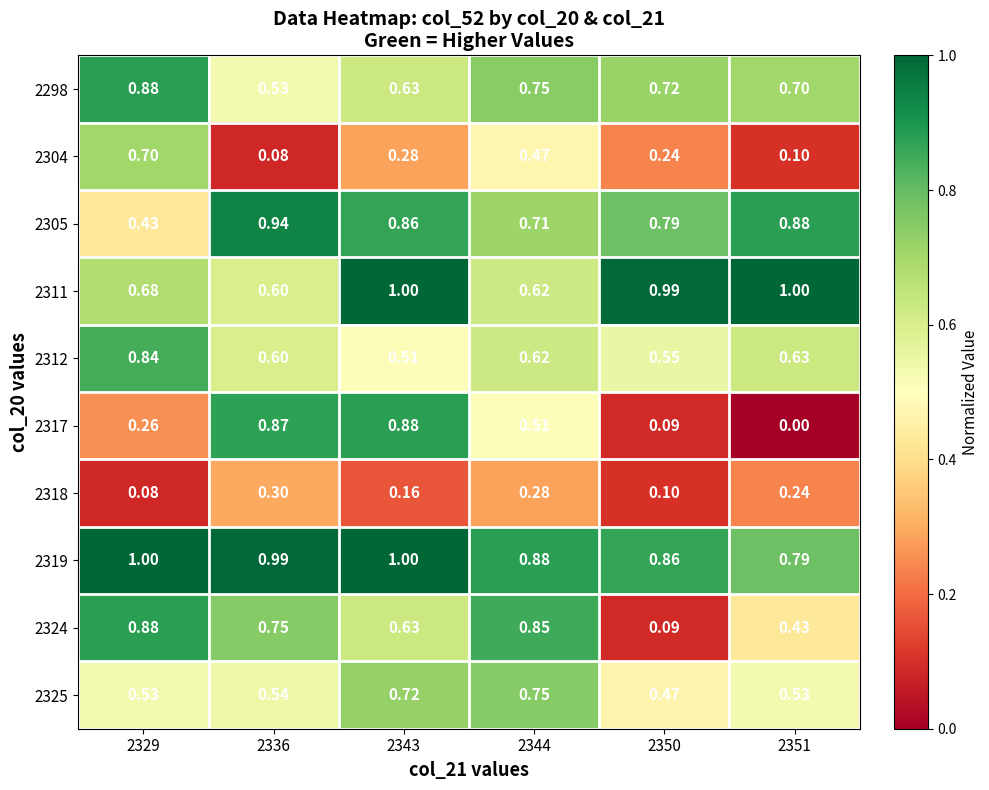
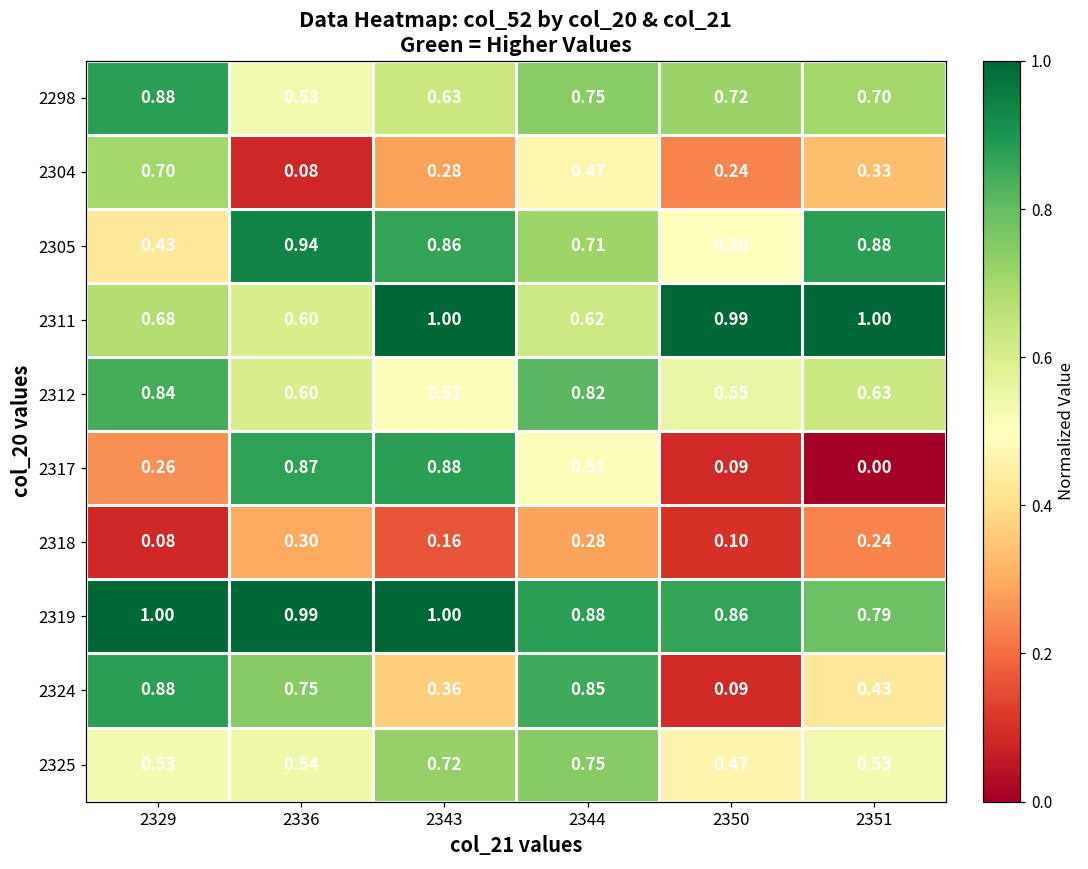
2304, 2351: 0.10 -> 0.33
2305, 2350: 0.79 -> 0.50
2312, 2344: 0.62 -> 0.82
2324, 2343: 0.63 -> 0.36
